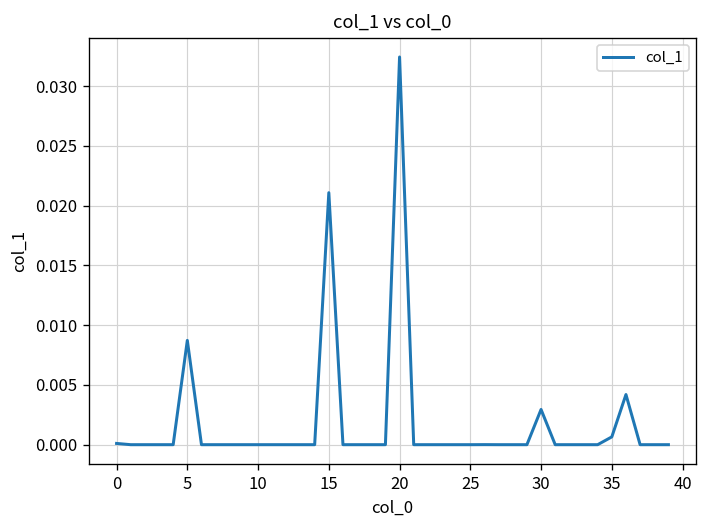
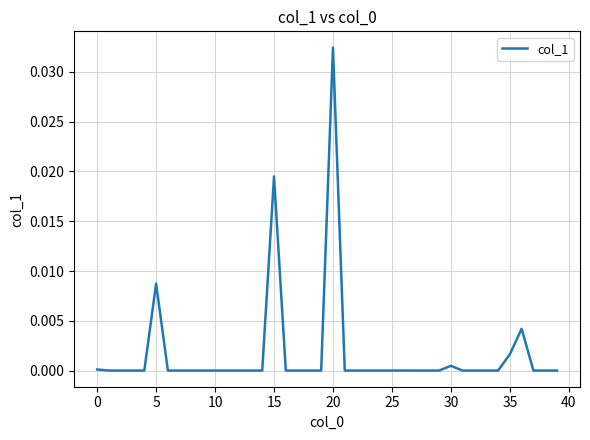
15: 0.021 -> 0.019
30: 0.003 -> 0.000
35: 0.001 -> 0.002
